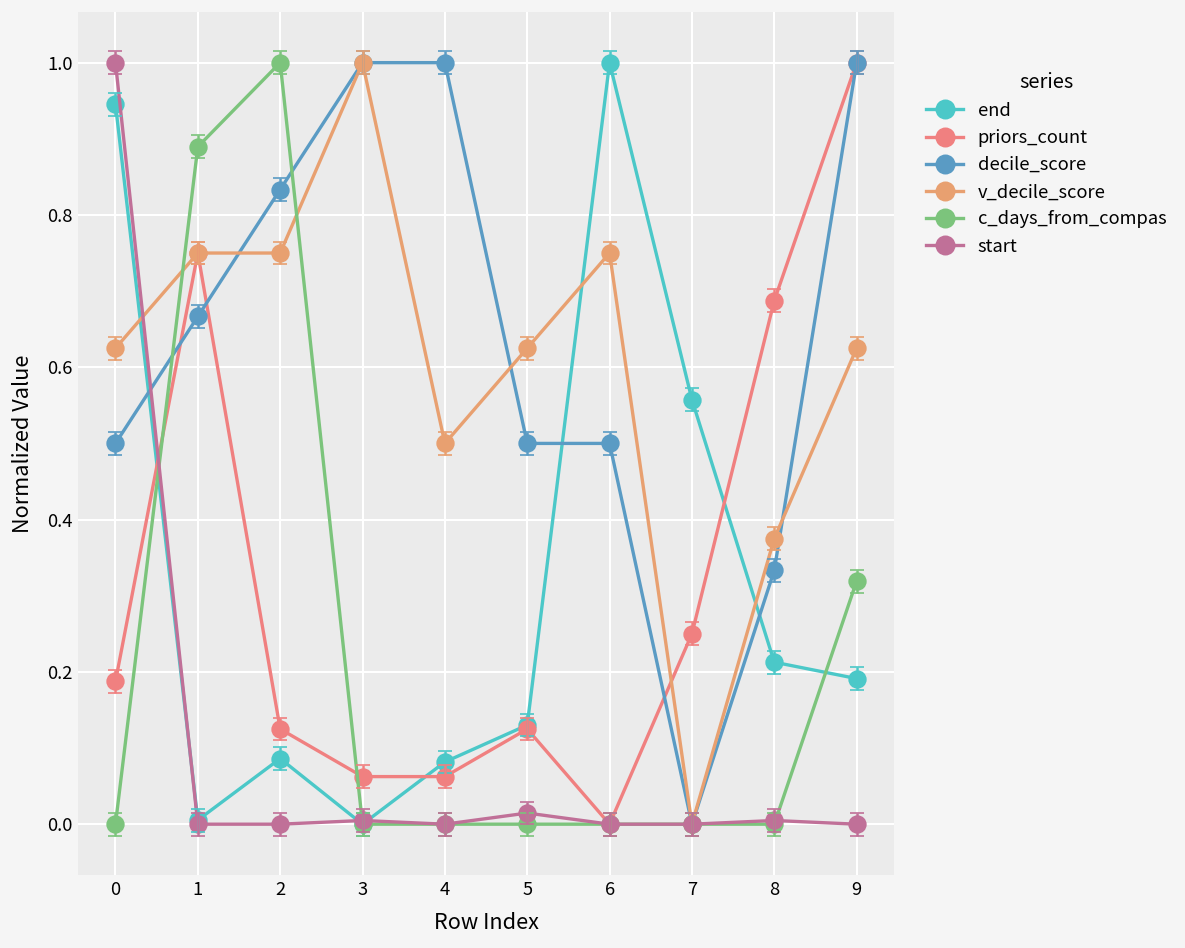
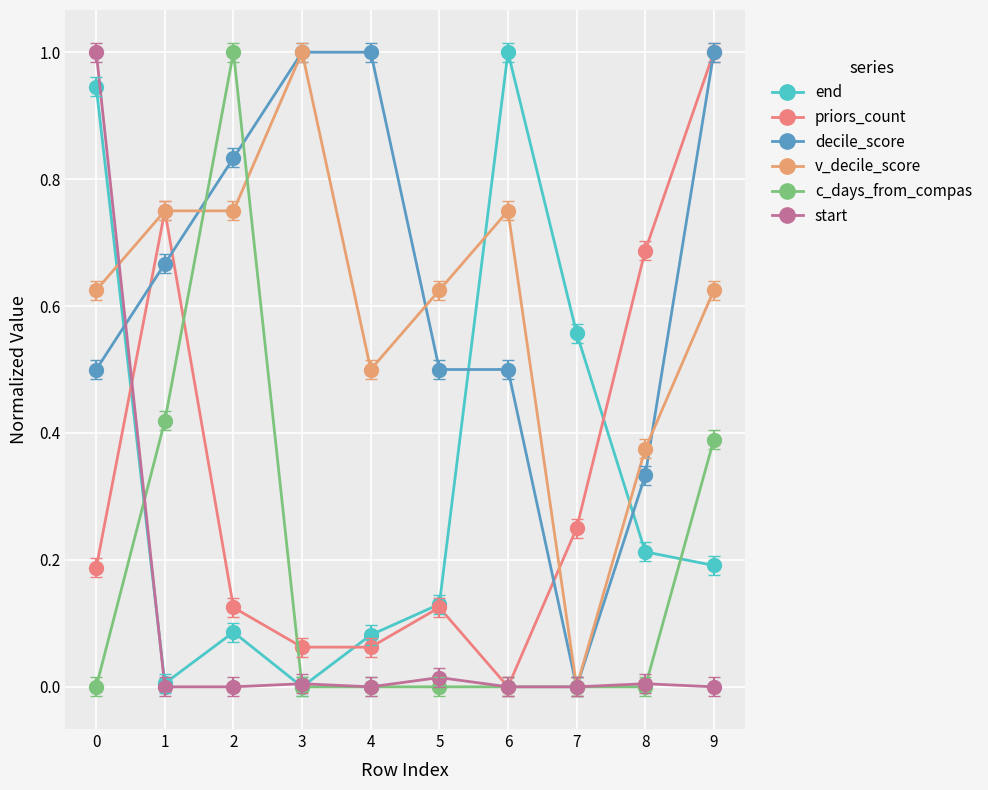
c_days_from_compas, 1: 0.89 -> 0.42
c_days_from_compas, 9: 0.32 -> 0.39
